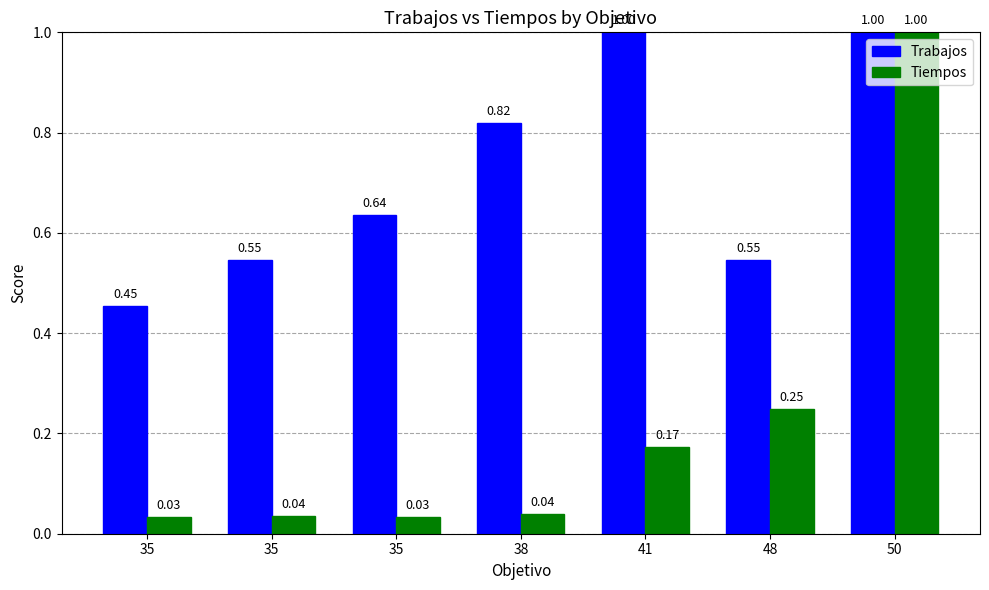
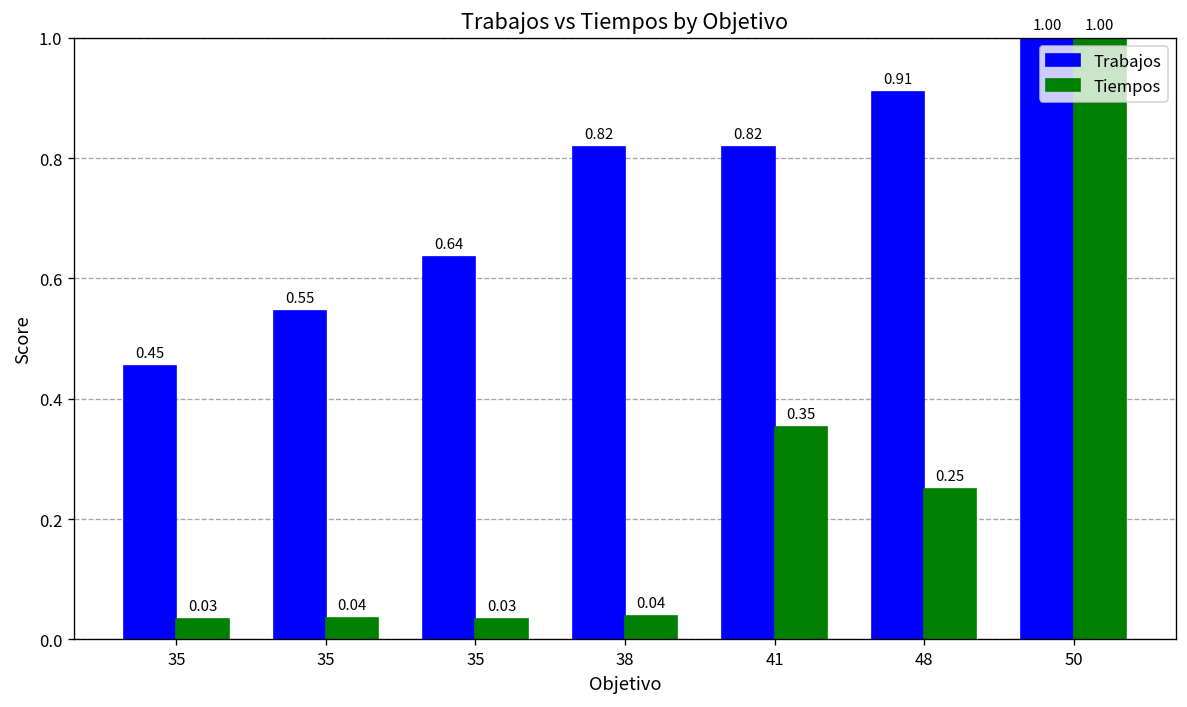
Trabajos, 41: 1.00 -> 0.82
Tiempos, 41: 0.17 -> 0.35
Trabajos, 48: 0.55 -> 0.91
